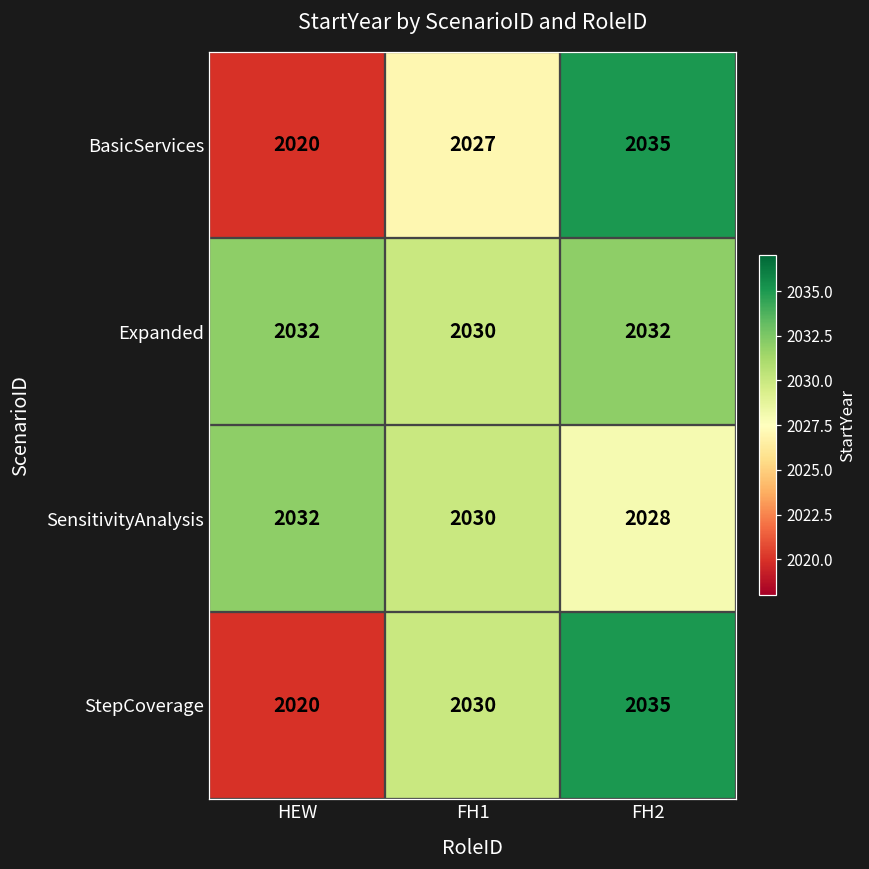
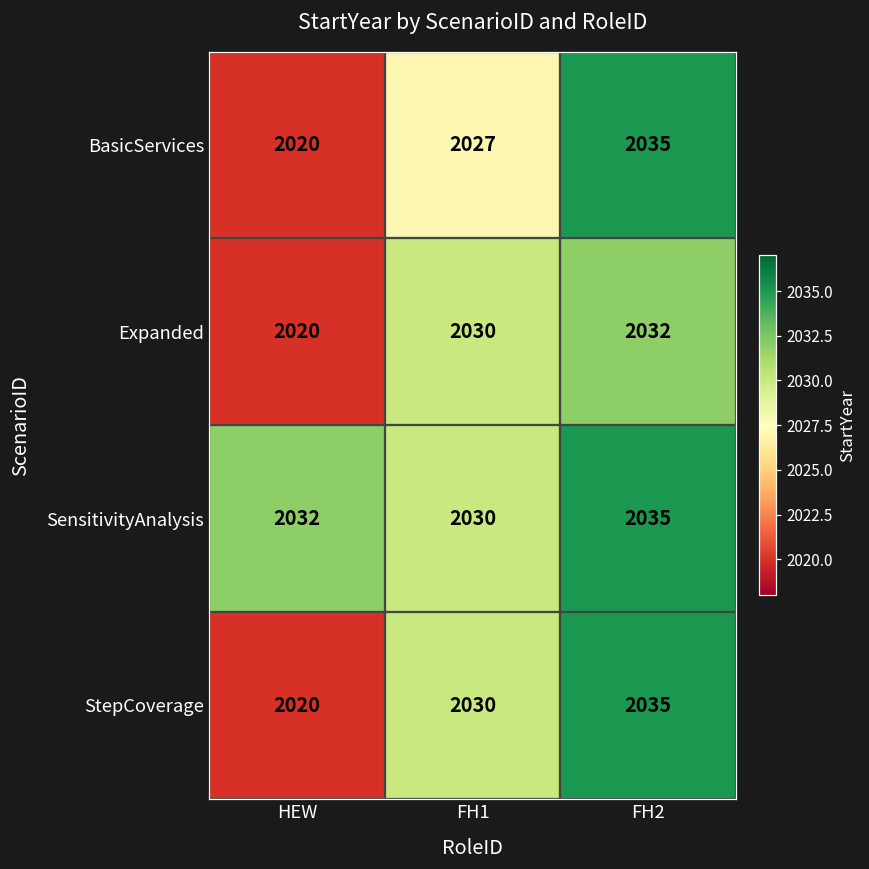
Expanded, HEW: 2032 -> 2020
SensitivityAnalysis, FH2: 2028 -> 2035
